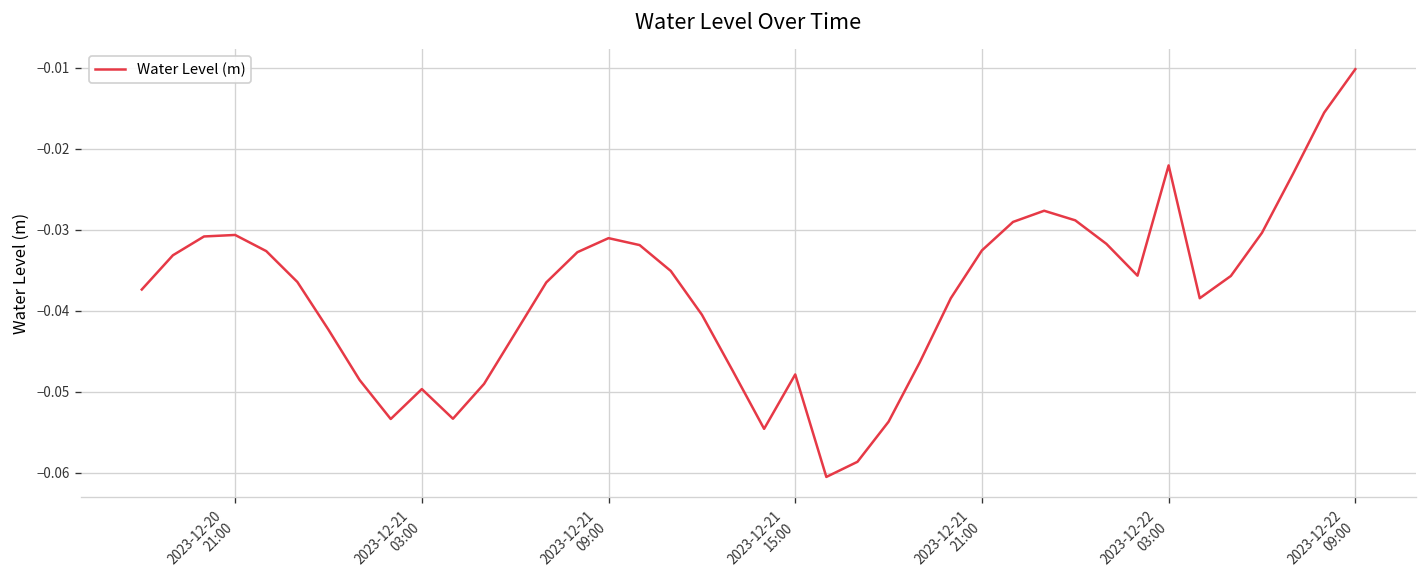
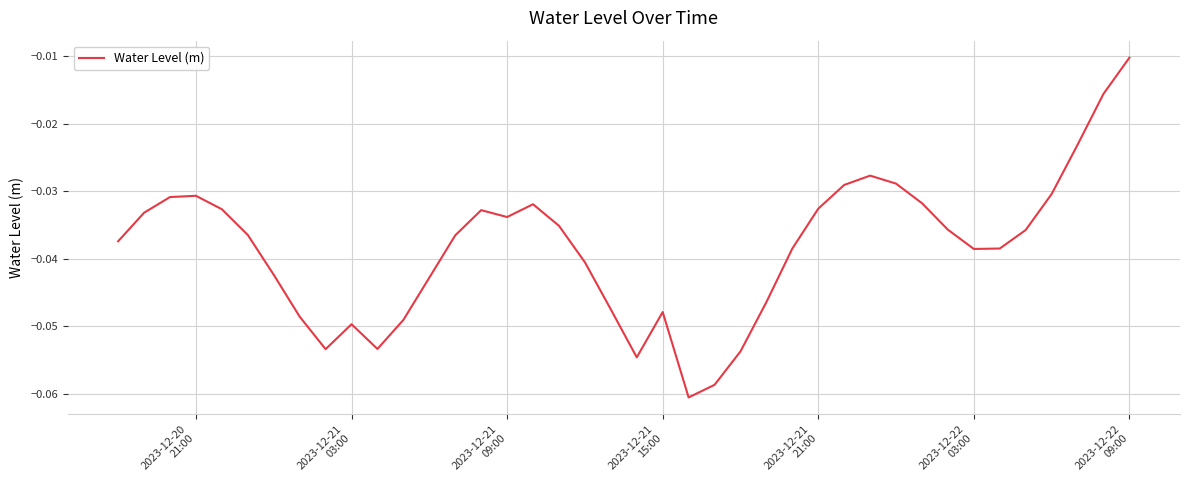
2023-12-21 09:00: -0.031 -> -0.034
2023-12-22 03:00: -0.022 -> -0.039
